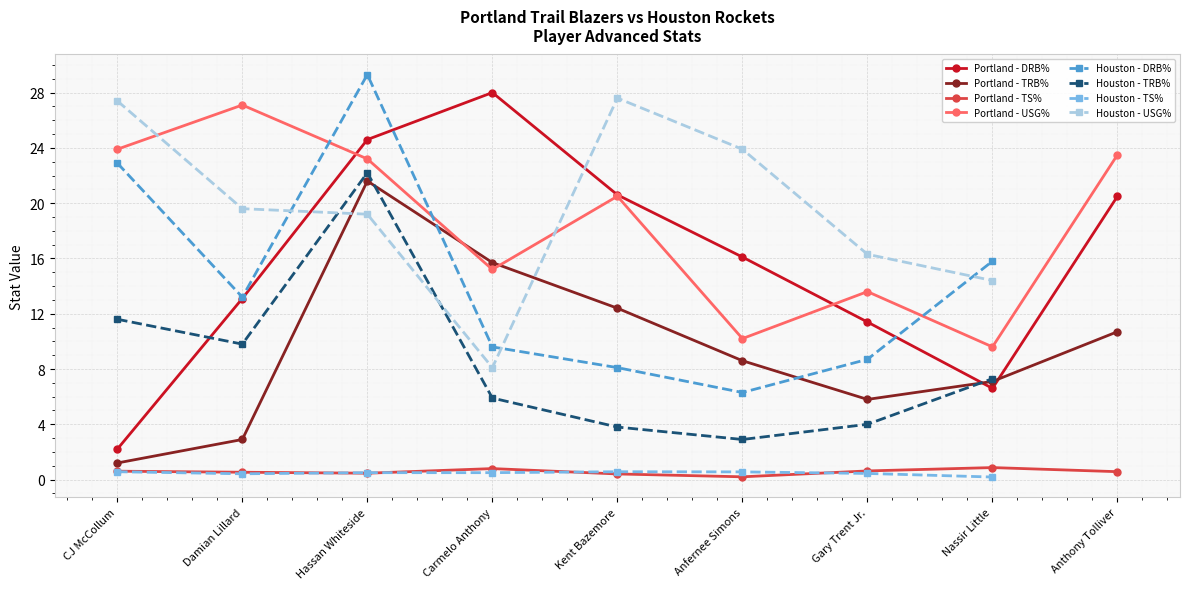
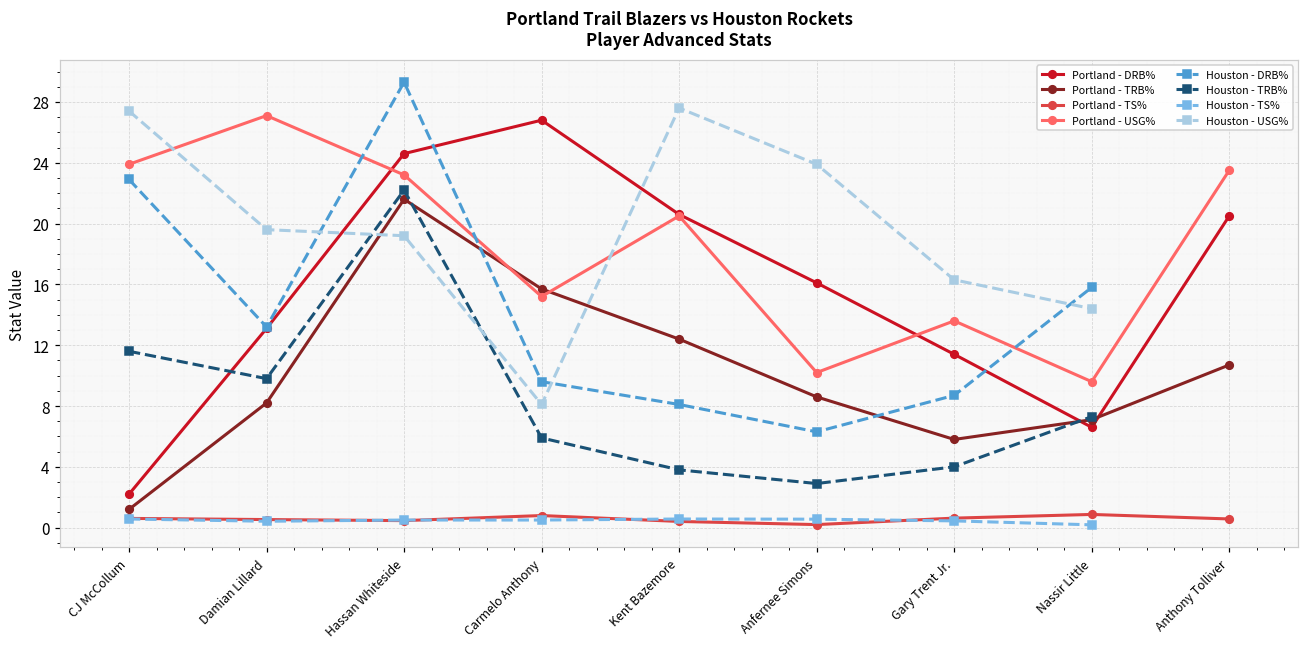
Portland - TRB%, Damian Lillard: 2.9 -> 8.2
Portland - DRB%, Carmelo Anthony: 28.0 -> 26.8
